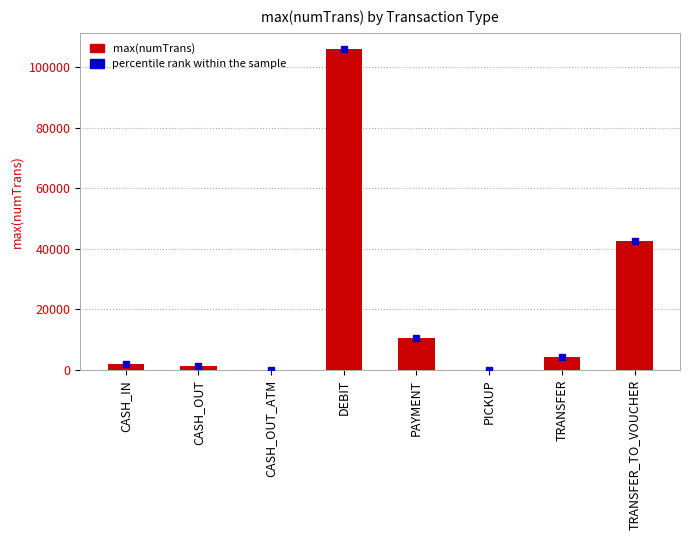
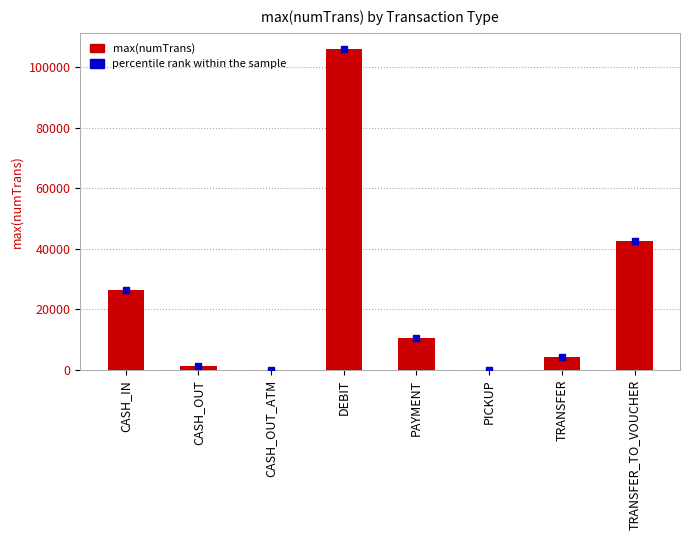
max(numTrans), CASH_IN: 2000 -> 27000
